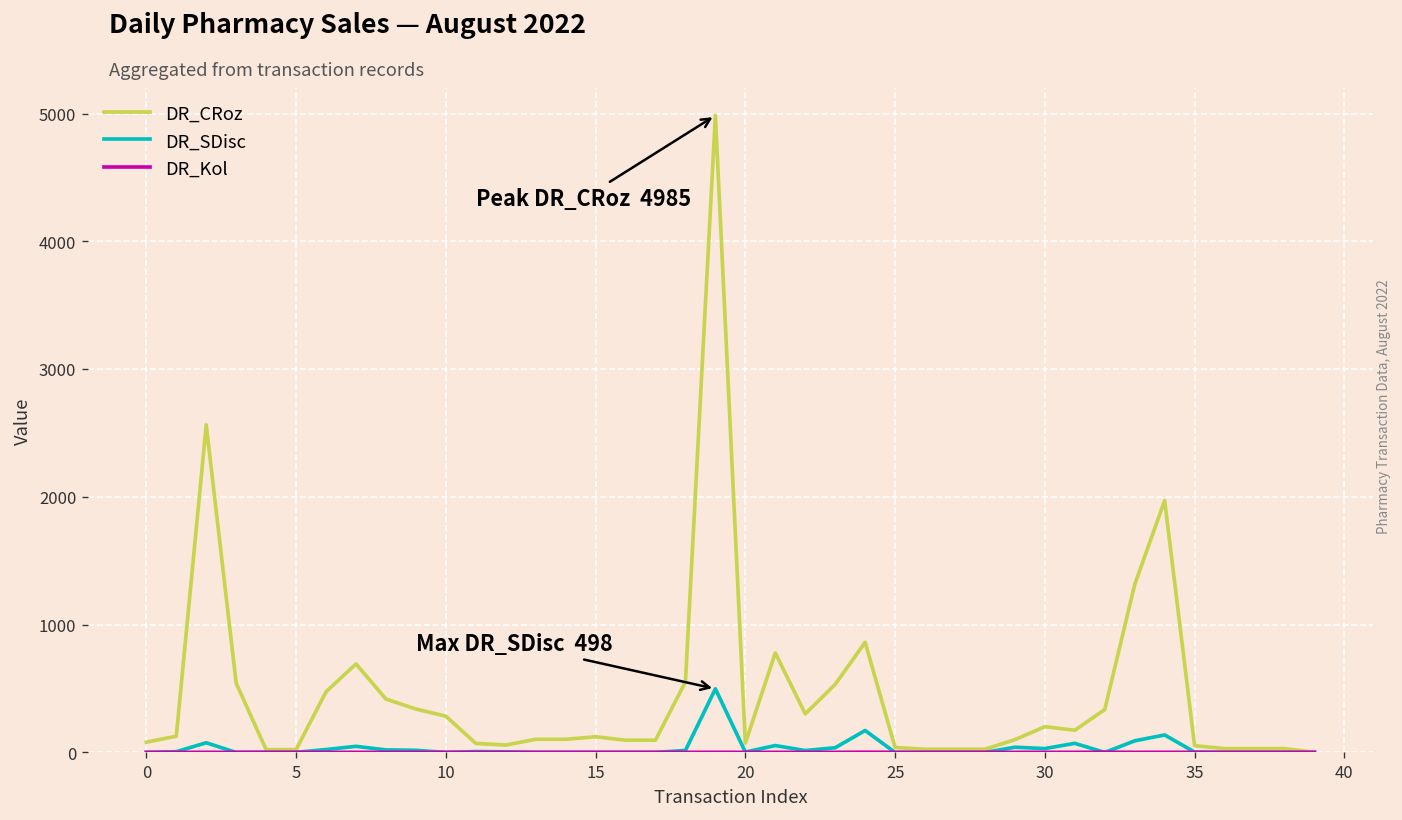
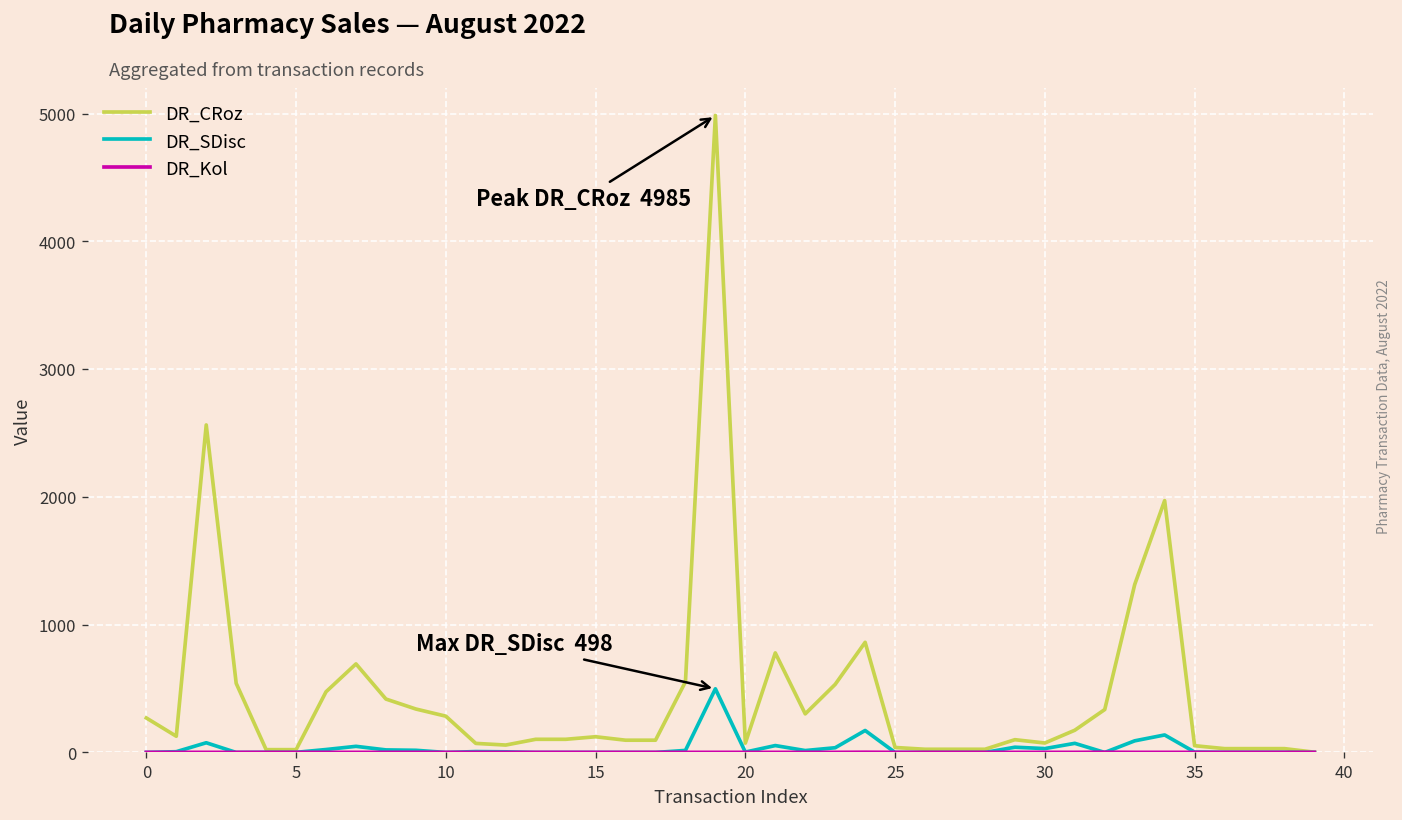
DR_CRoz, 0: 80 -> 270
DR_CRoz, 30: 200 -> 70
